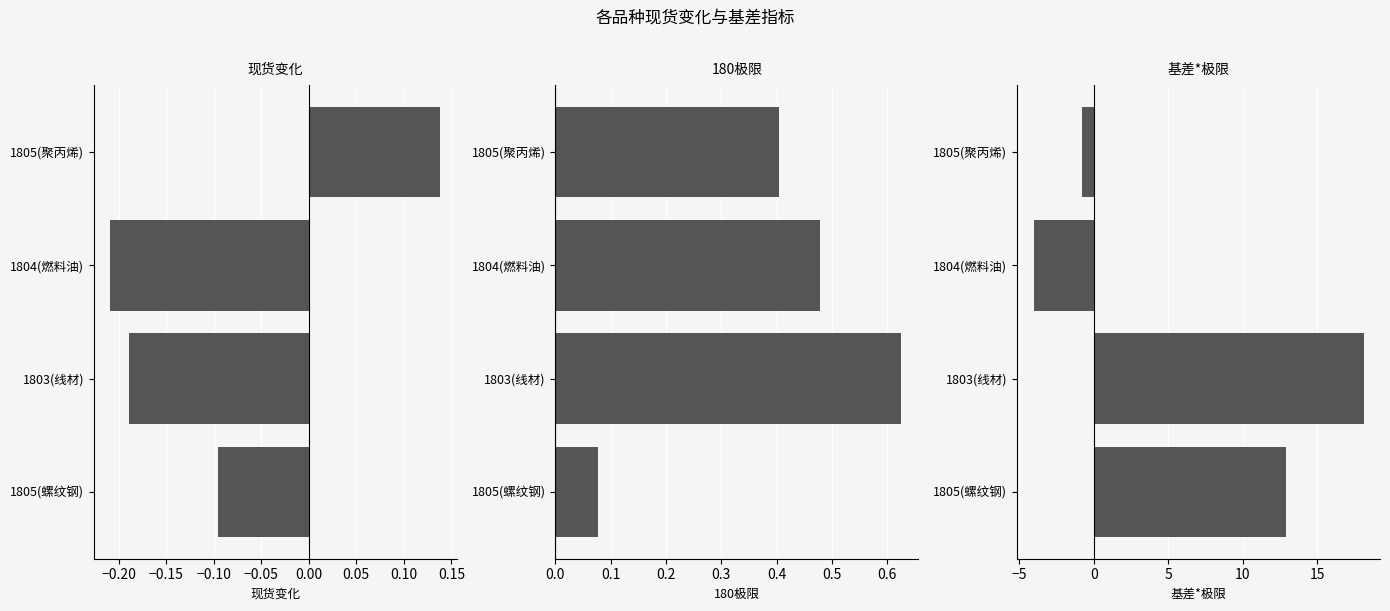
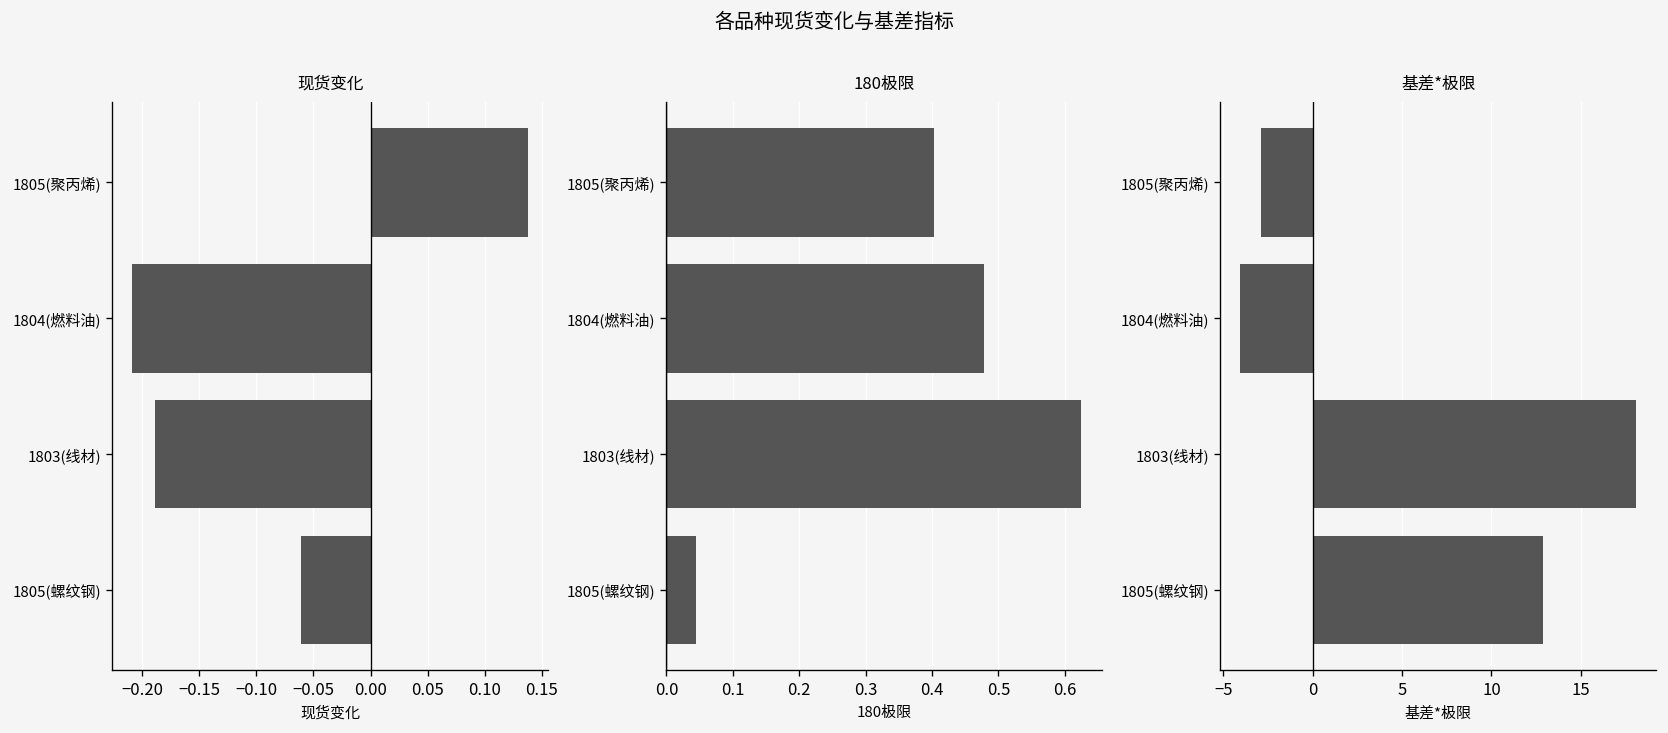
现货变化, 1805(螺纹钢): -0.10 -> -0.06
180极限, 1805(螺纹钢): 0.08 -> 0.04
基差*极限, 1805(聚丙烯): -0.8 -> -2.9
